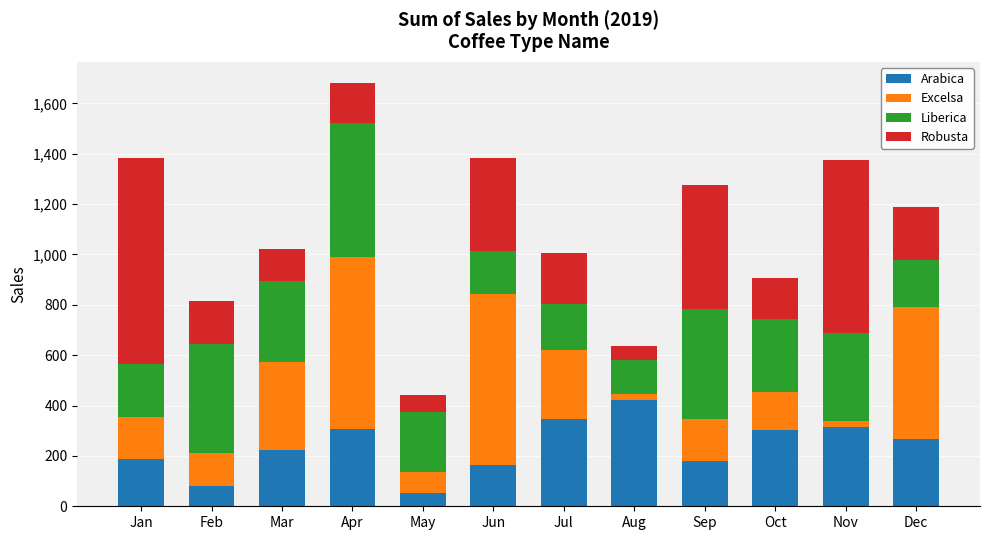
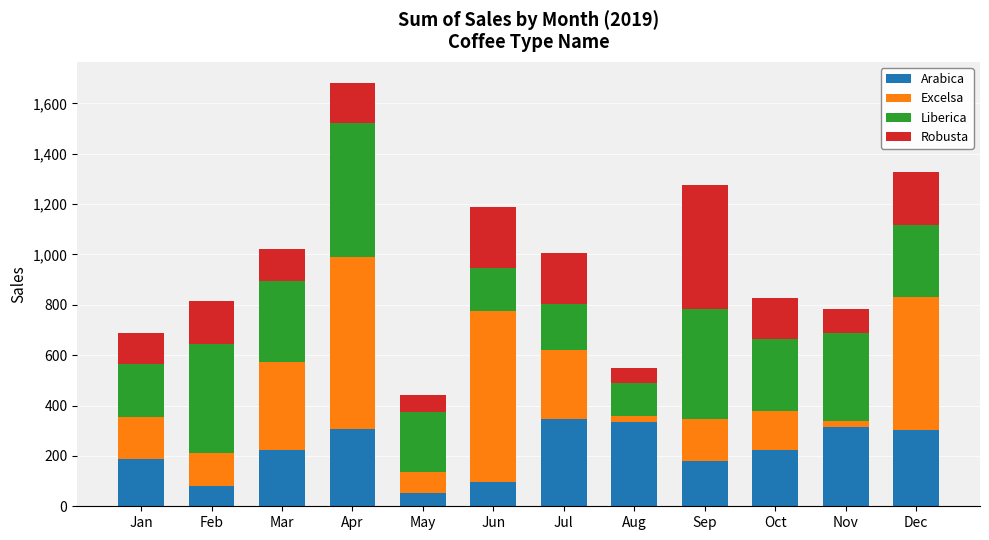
Robusta, Jan: 820 -> 120
Arabica, Jun: 160 -> 100
Robusta, Jun: 370 -> 240
Arabica, Aug: 420 -> 330
Arabica, Oct: 300 -> 220
Robusta, Nov: 690 -> 100
Arabica, Dec: 270 -> 300
Liberica, Dec: 190 -> 290
